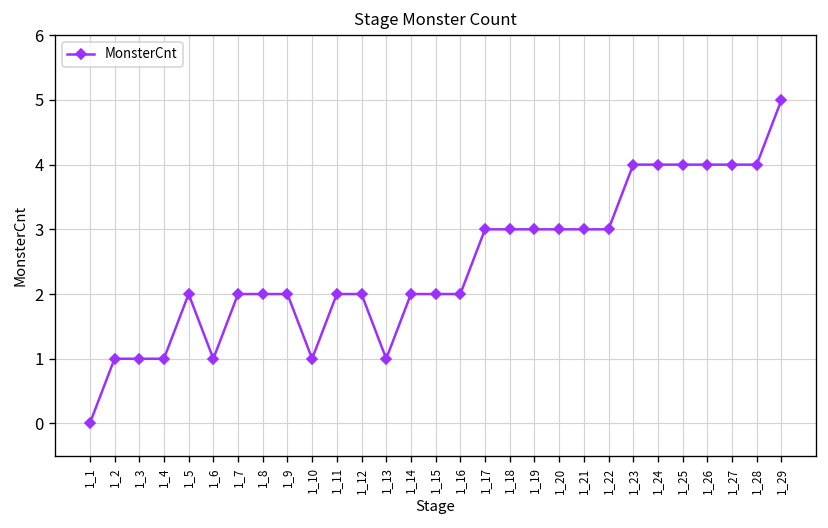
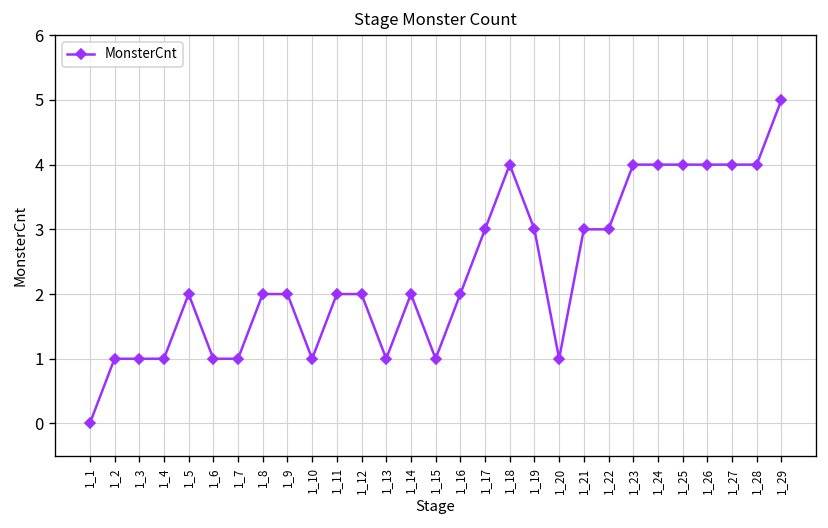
1_7: 2 -> 1
1_15: 2 -> 1
1_18: 3 -> 4
1_20: 3 -> 1
